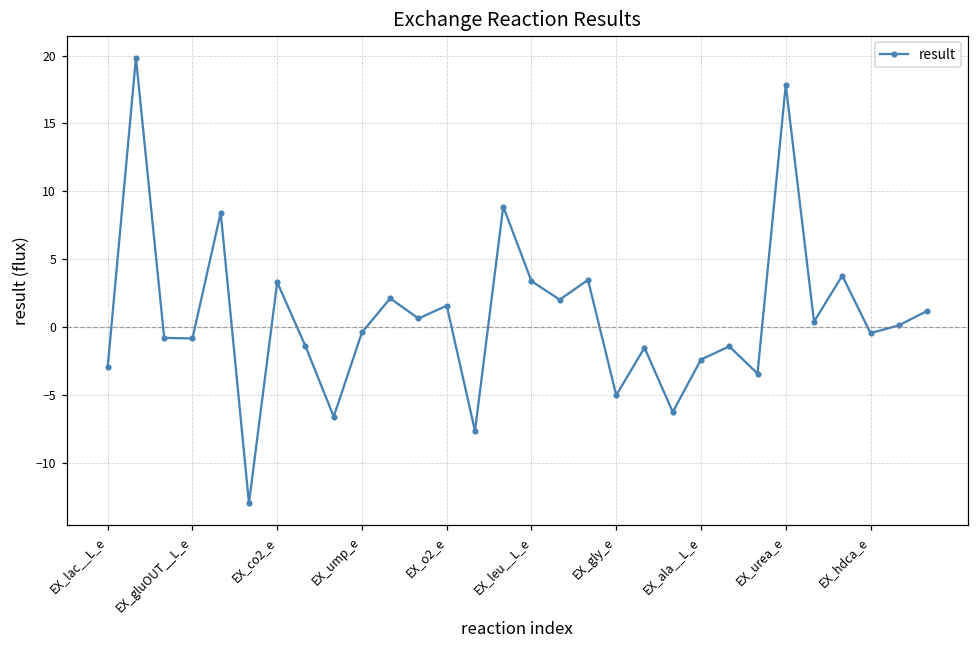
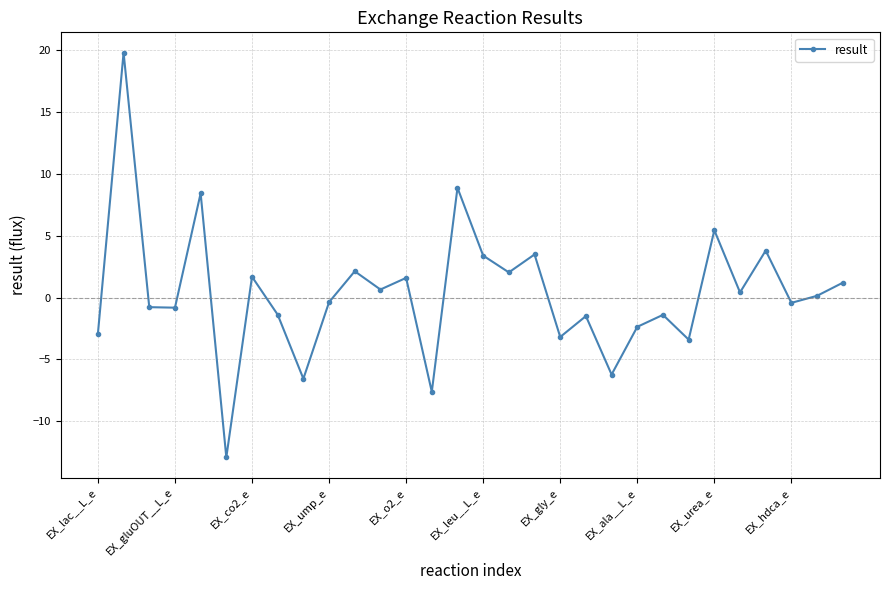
EX_co2_e: 3.3 -> 1.7
EX_gly_e: -5.0 -> -3.2
EX_urea_e: 17.9 -> 5.5
